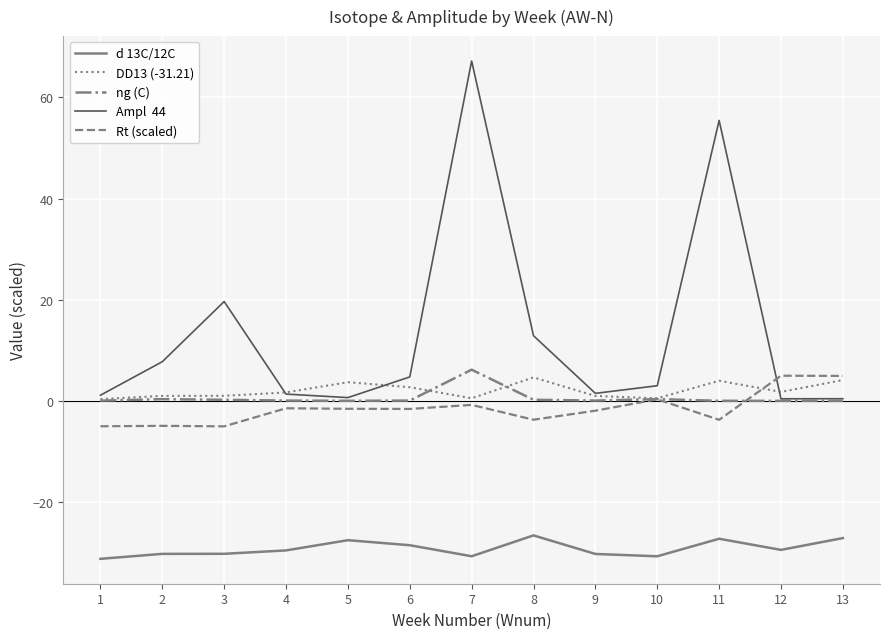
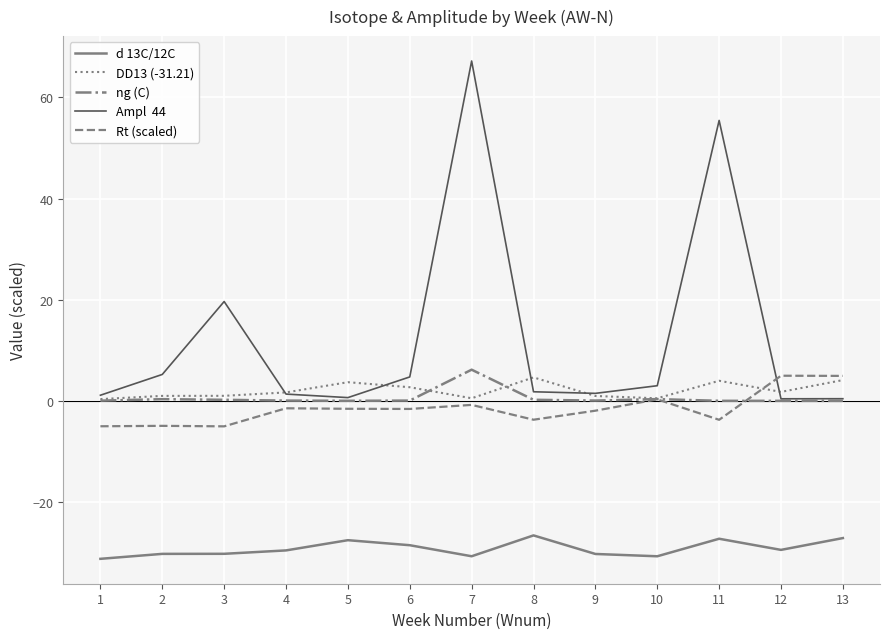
Ampl 44, 2: 8 -> 5
Ampl 44, 8: 13 -> 2
